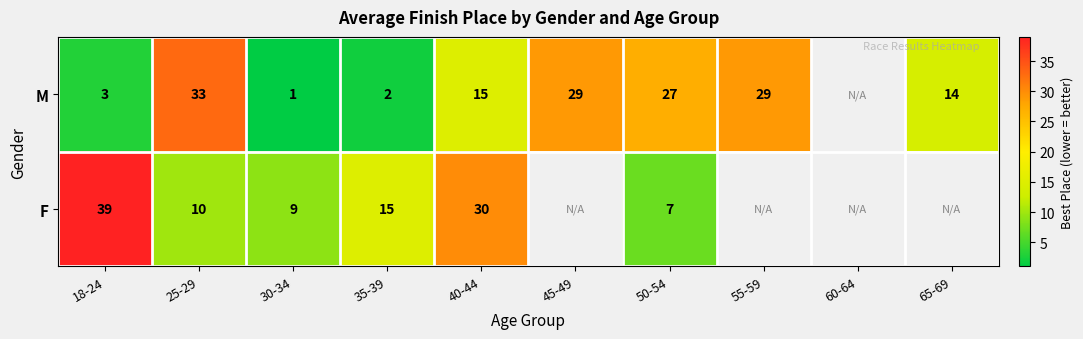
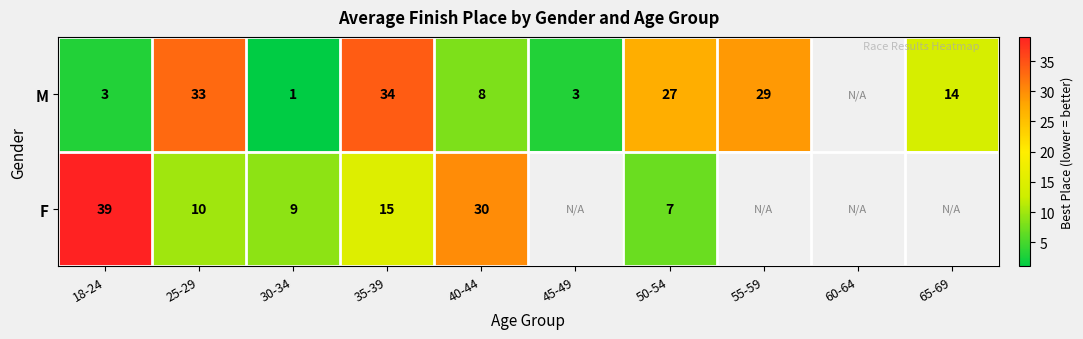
M, 35-39: 2 -> 34
M, 40-44: 15 -> 8
M, 45-49: 29 -> 3
